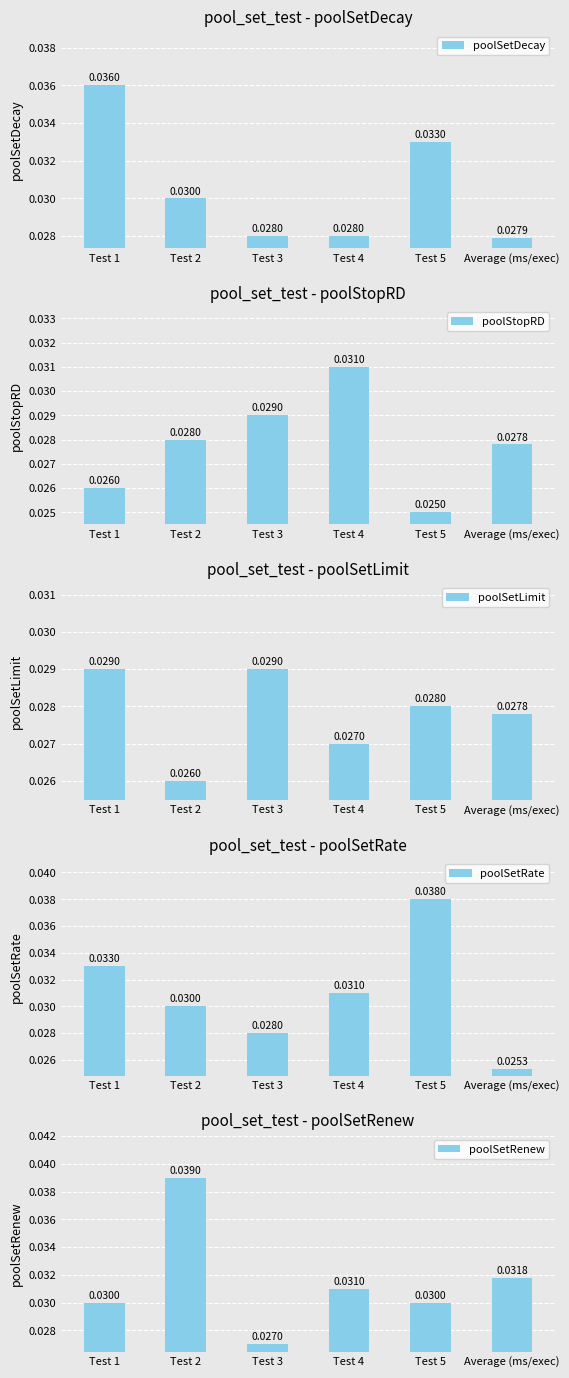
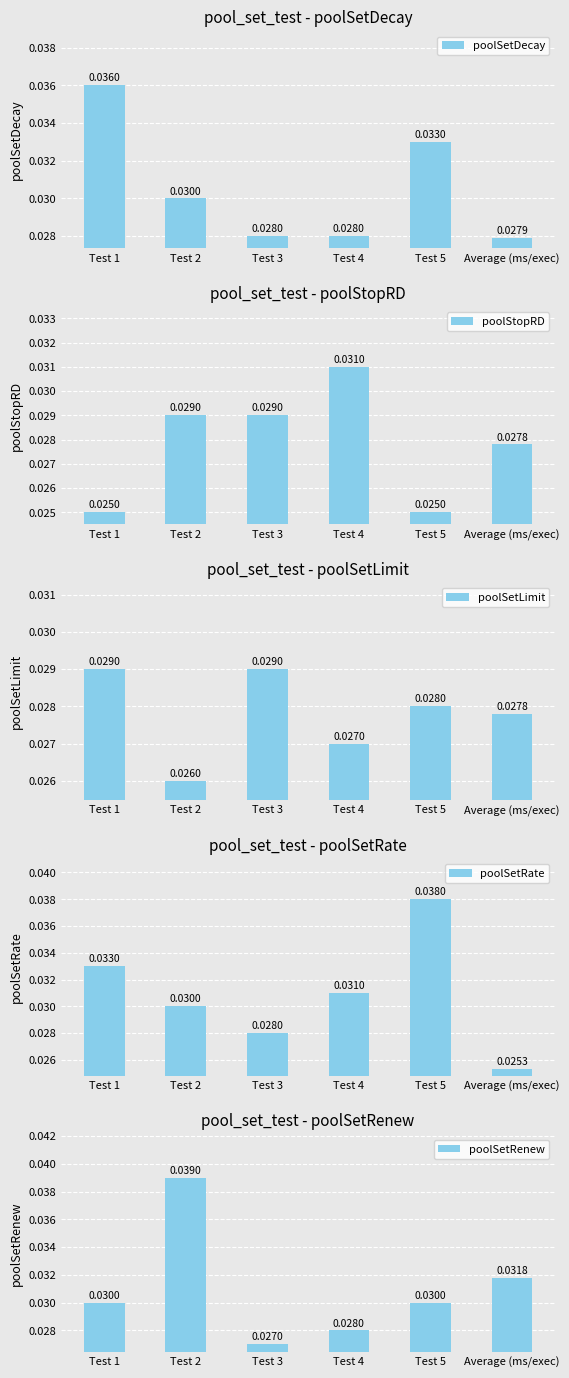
pool_set_test - poolStopRD, Test 1: 0.0260 -> 0.0250
pool_set_test - poolStopRD, Test 2: 0.0280 -> 0.0290
pool_set_test - poolSetRenew, Test 4: 0.0310 -> 0.0280
